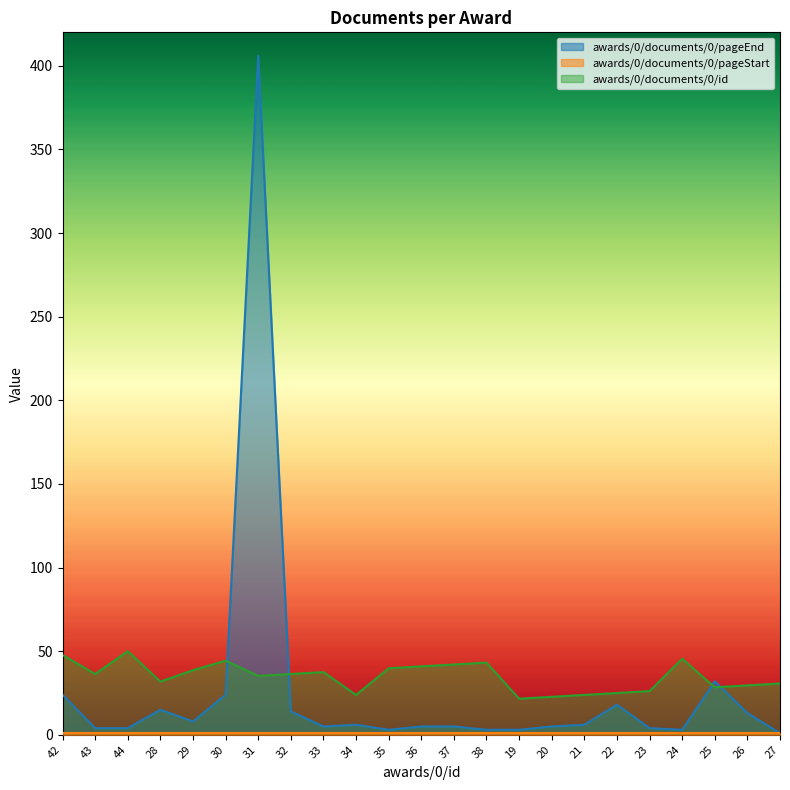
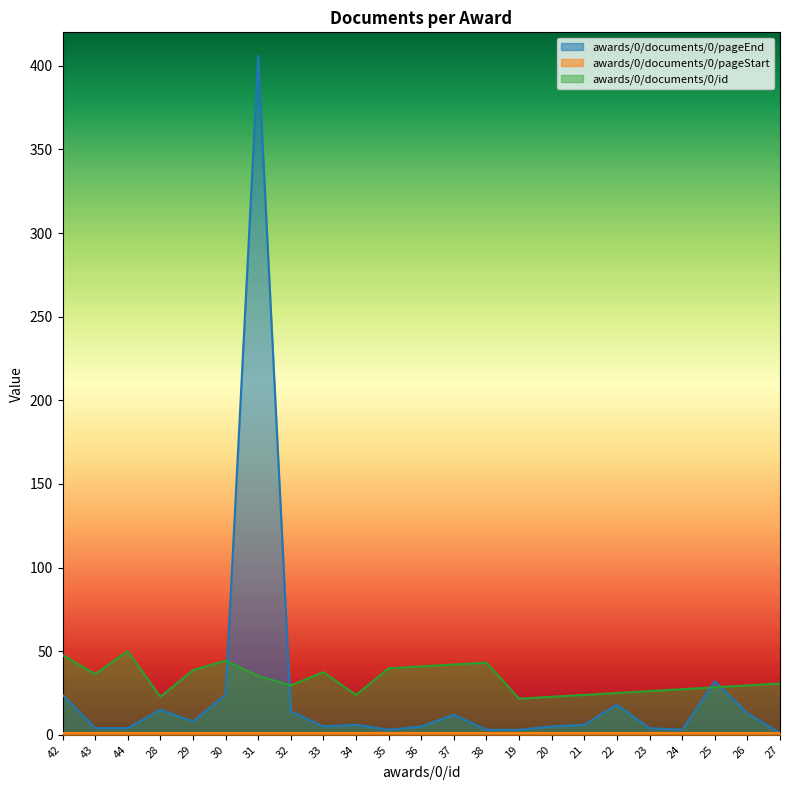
awards/0/documents/0/id, 28: 32 -> 23
awards/0/documents/0/id, 32: 36 -> 30
awards/0/documents/0/pageEnd, 37: 5 -> 12
awards/0/documents/0/id, 24: 45 -> 27
